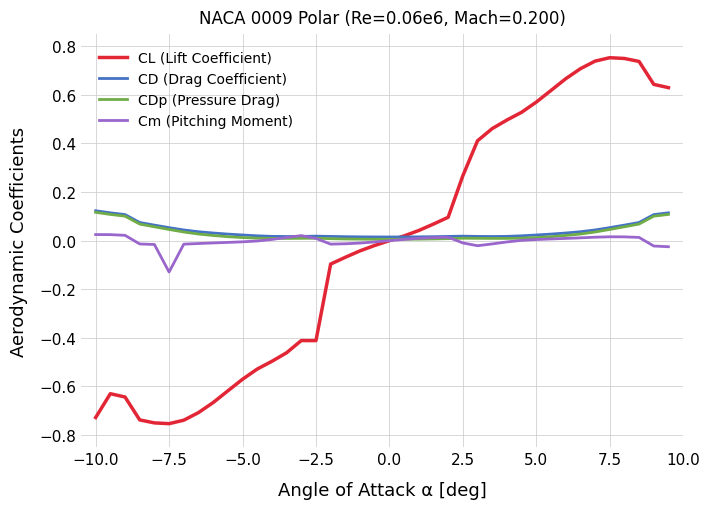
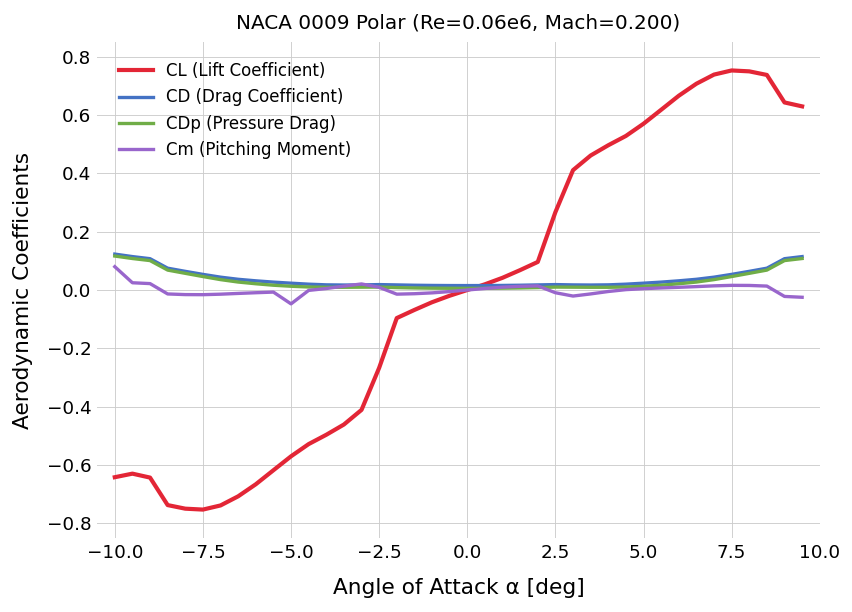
CL (Lift Coefficient), −10.0: -0.73 -> -0.64
Cm (Pitching Moment), −10.0: 0.03 -> 0.08
Cm (Pitching Moment), −7.5: -0.13 -> -0.02
Cm (Pitching Moment), −5.0: 0.00 -> -0.05
CL (Lift Coefficient), −2.5: -0.41 -> -0.27
